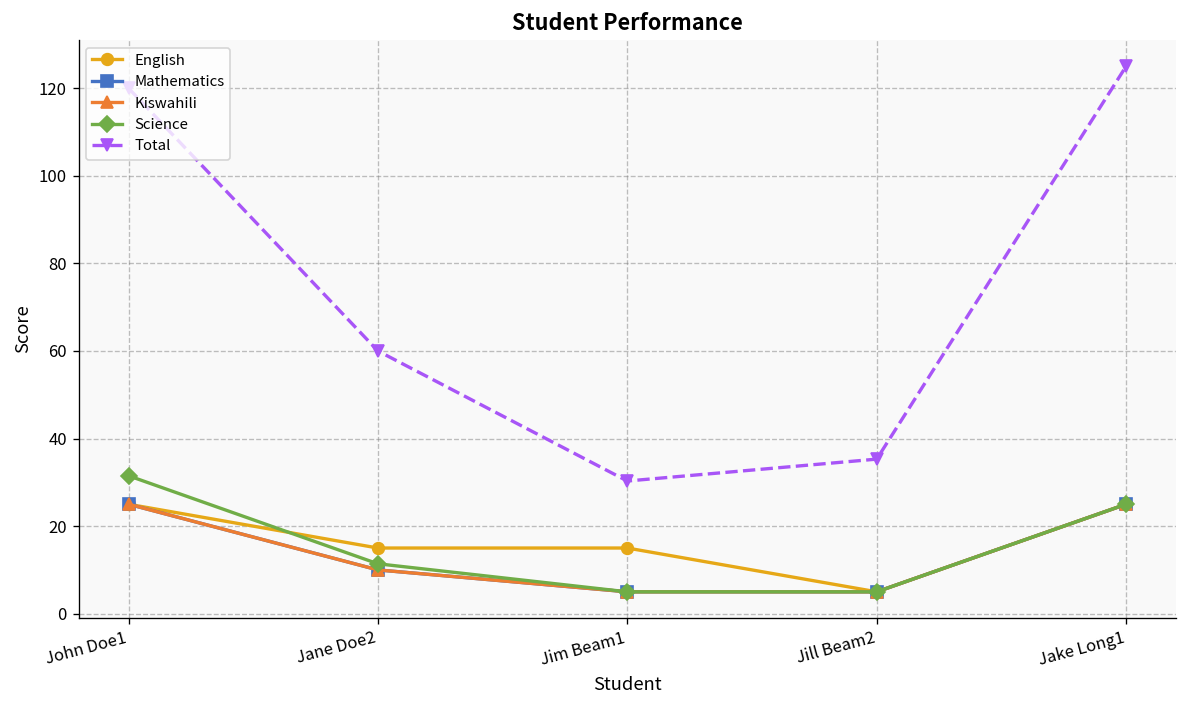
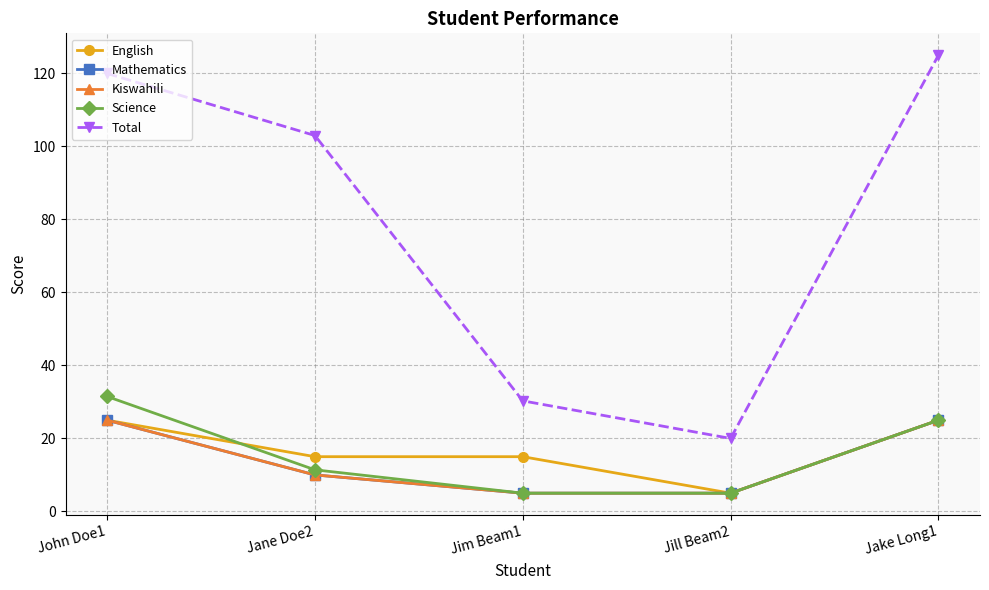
Total, Jane Doe2: 60 -> 103
Total, Jill Beam2: 35 -> 20
